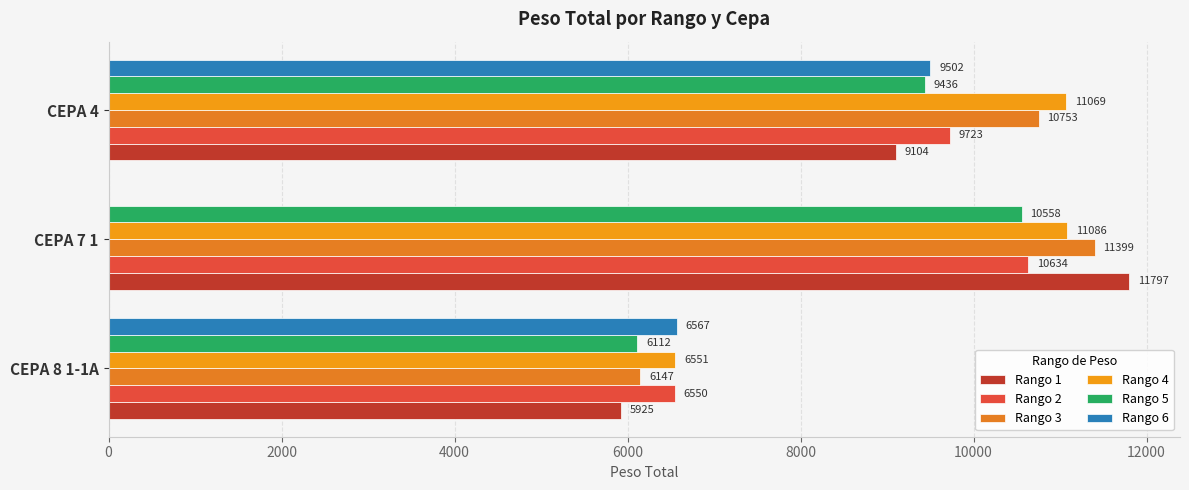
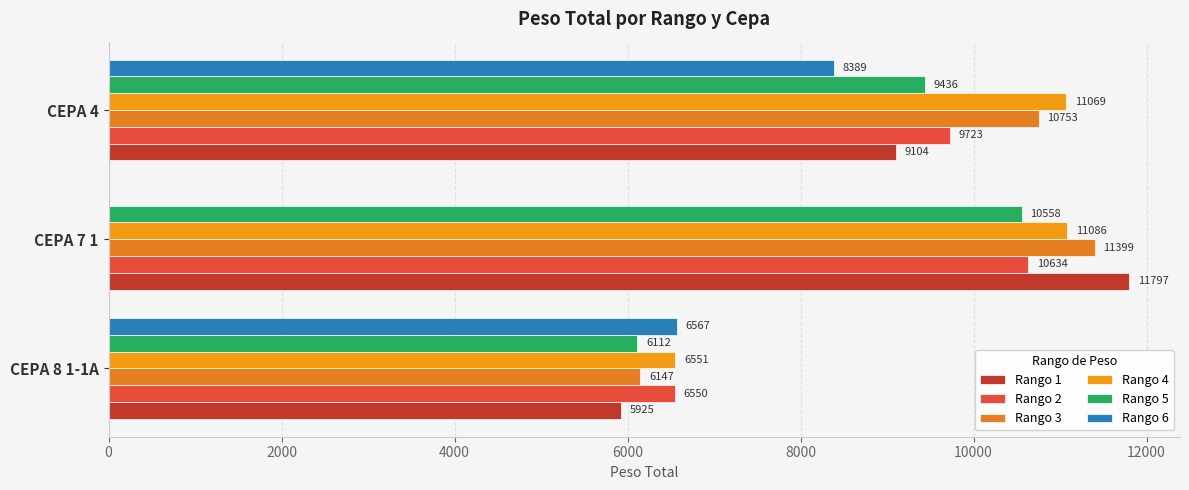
Rango 6, CEPA 4: 9502 -> 8389
